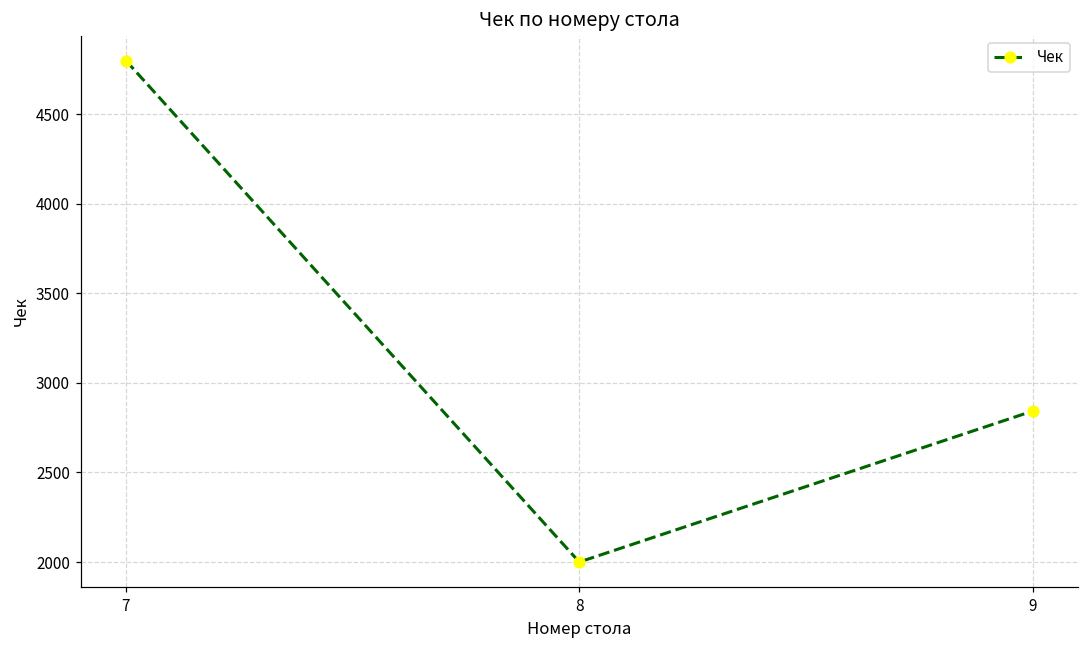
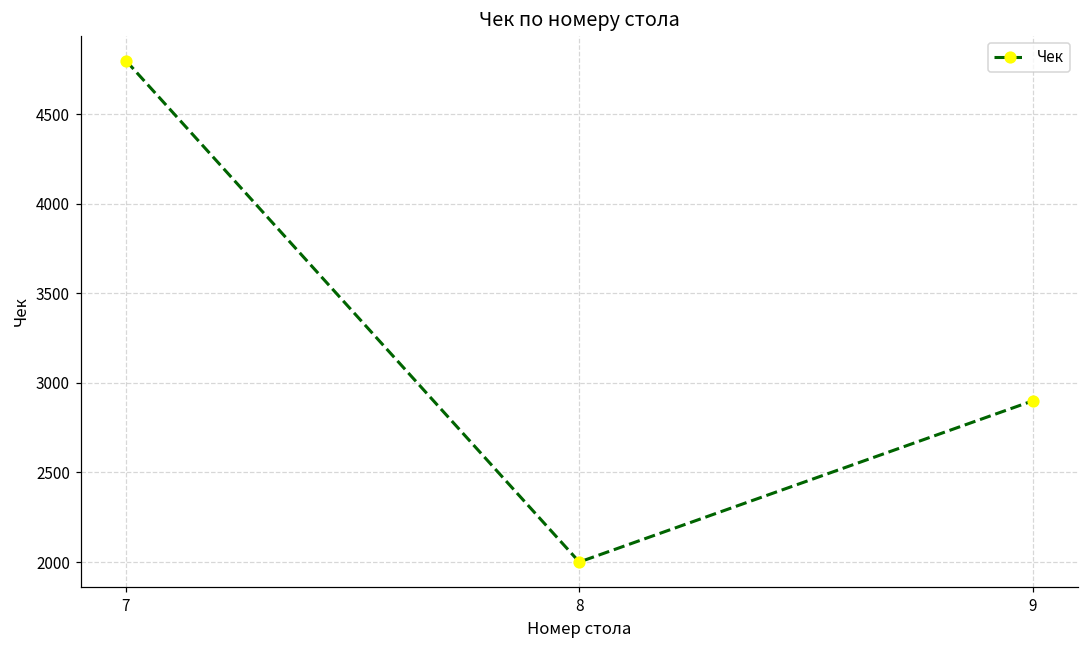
9: 2840 -> 2900
